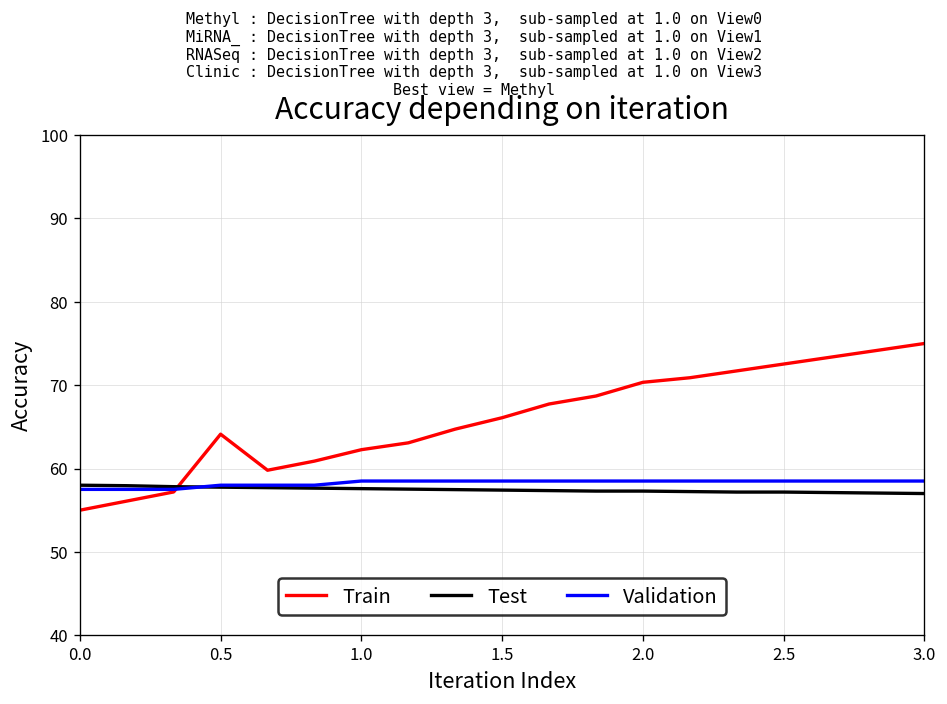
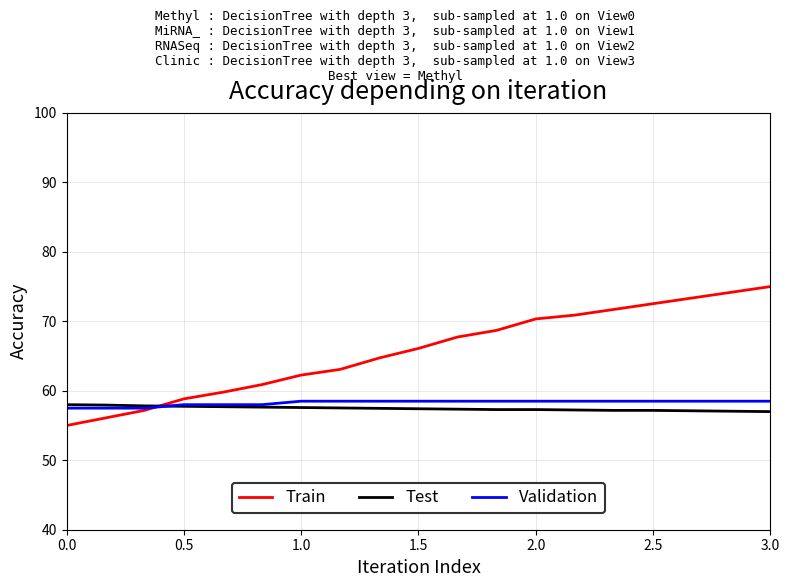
Train, 0.5: 64 -> 59
